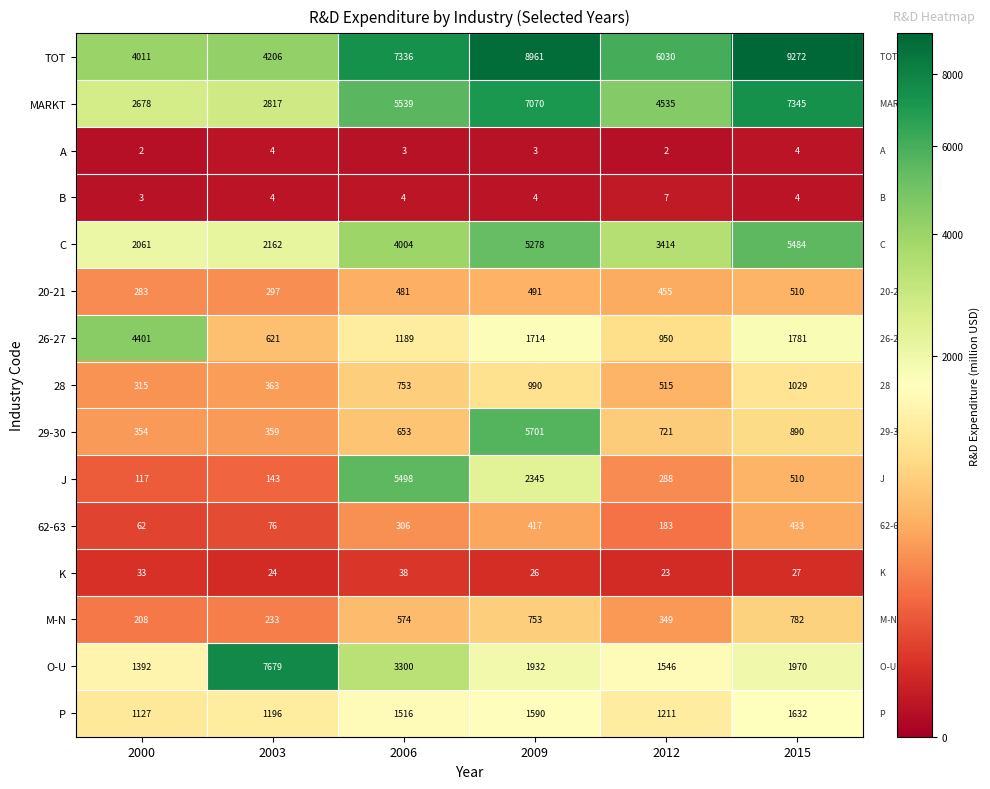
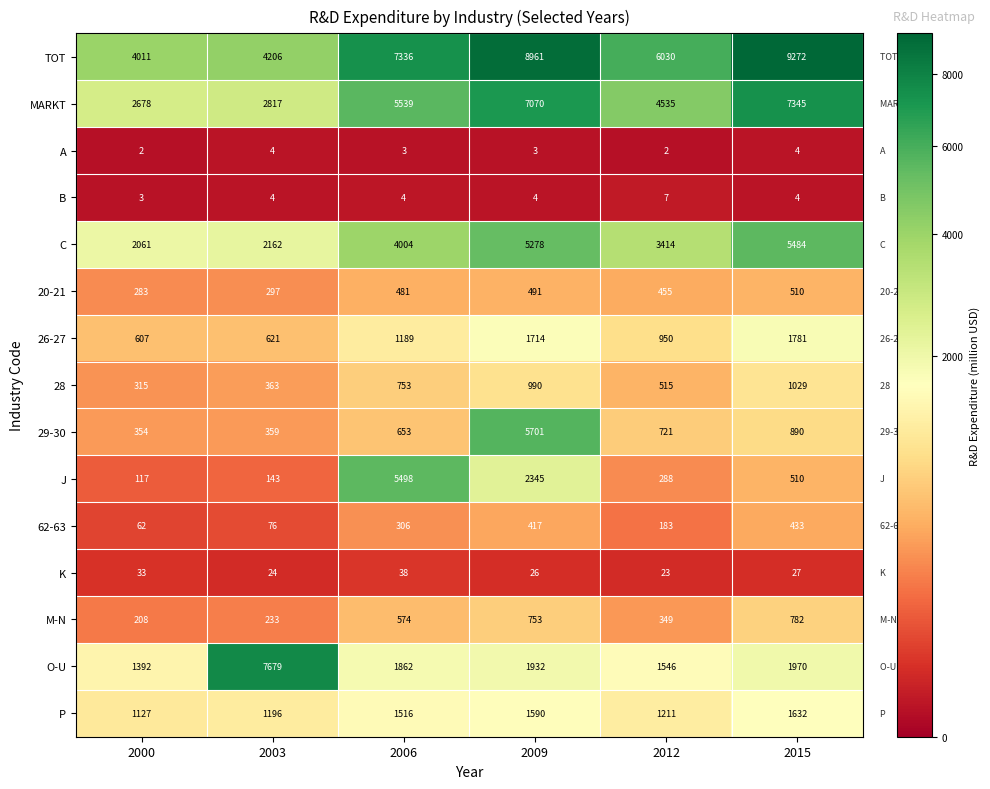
26-27, 2000: 4401 -> 607
O-U, 2006: 3300 -> 1862
